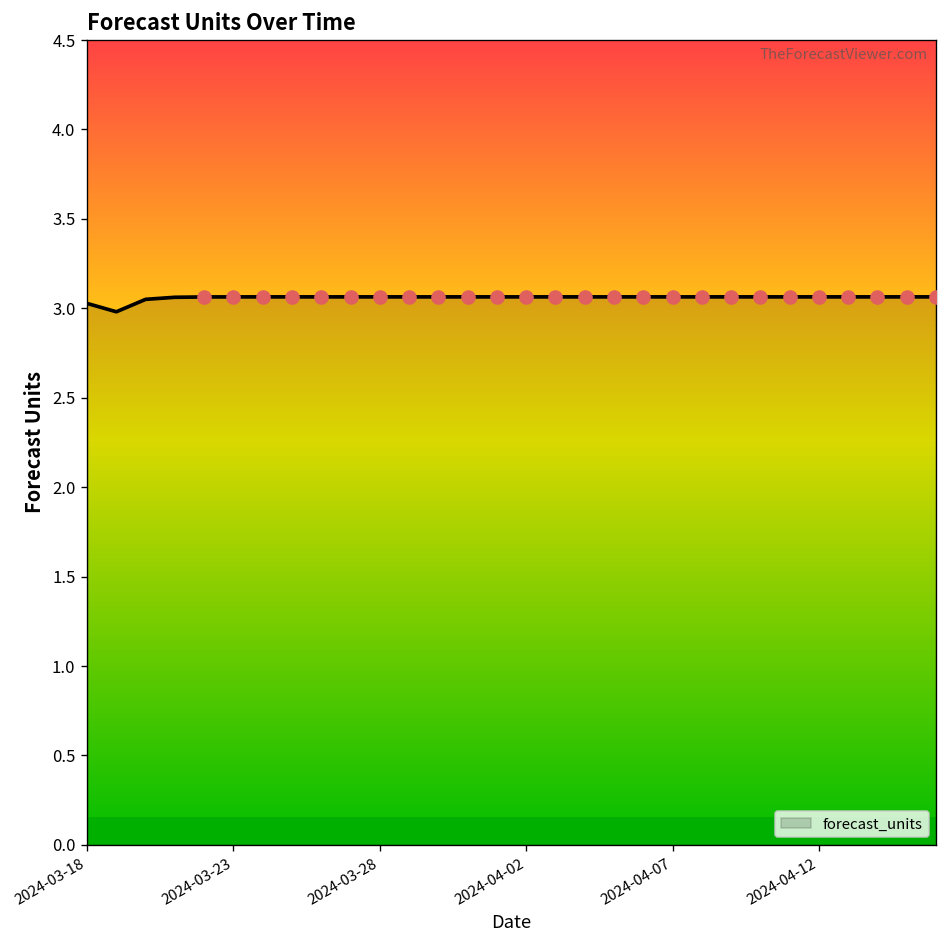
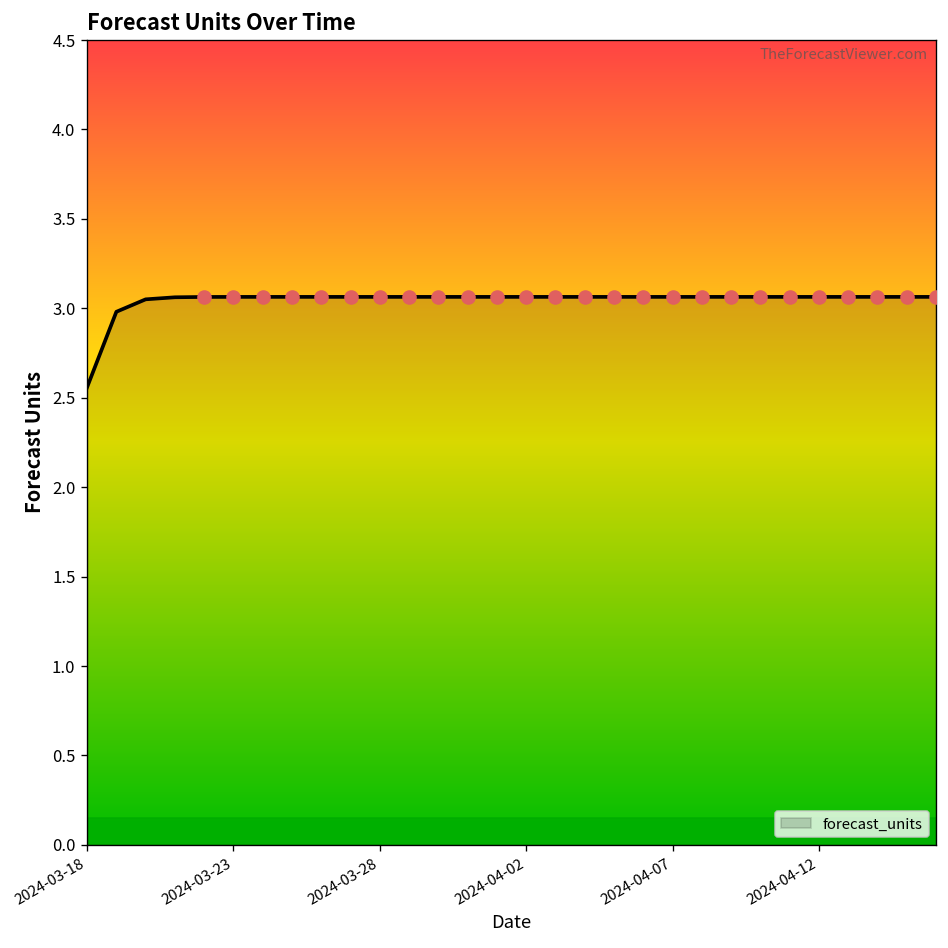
forecast_units, 2024-03-18: 3.03 -> 2.56
